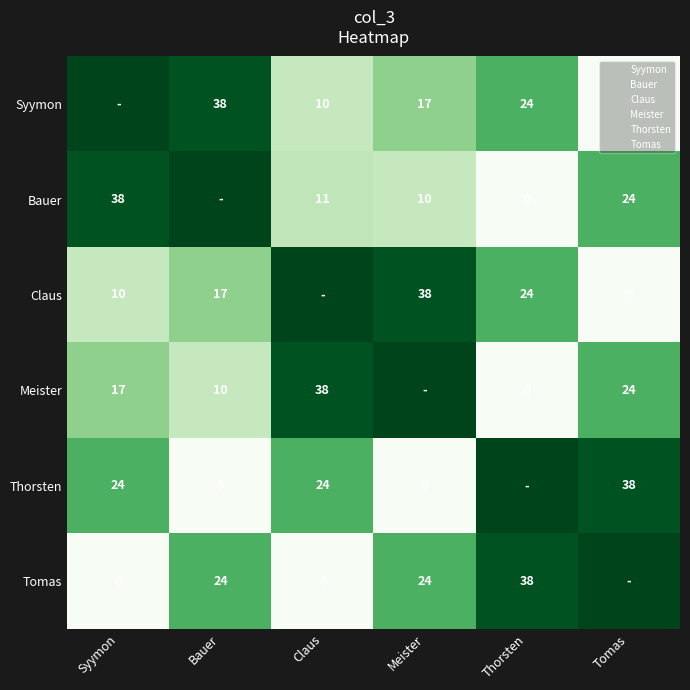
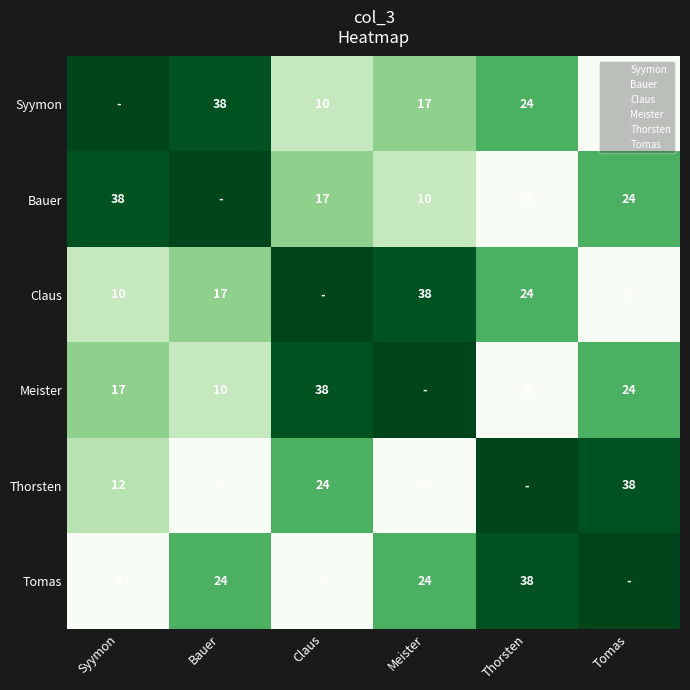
Bauer, Claus: 11 -> 17
Thorsten, Syymon: 24 -> 12
